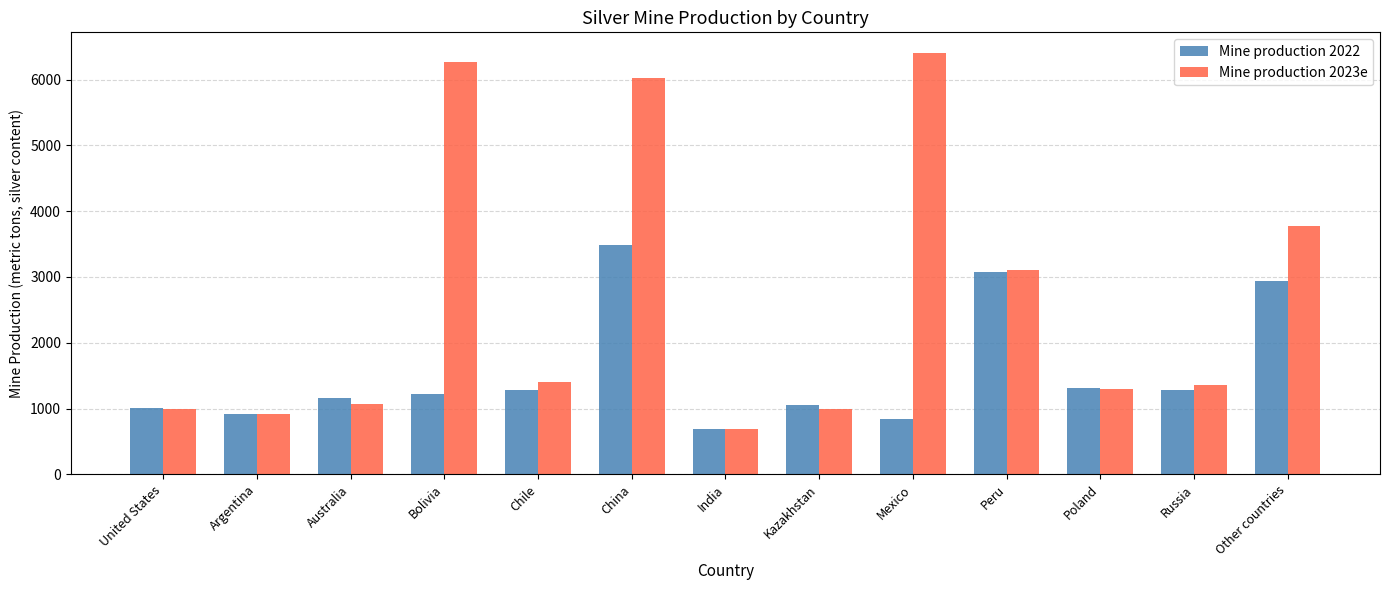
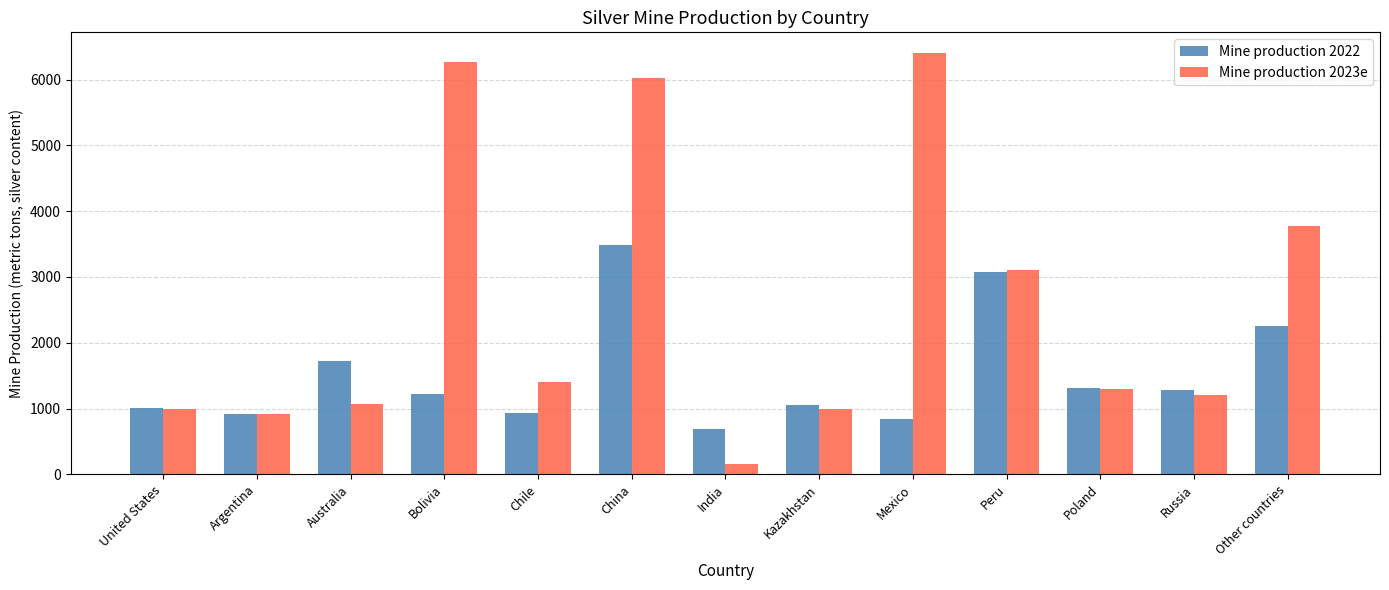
Mine production 2022, Australia: 1200 -> 1700
Mine production 2022, Chile: 1300 -> 900
Mine production 2023e, India: 700 -> 200
Mine production 2023e, Russia: 1400 -> 1200
Mine production 2022, Other countries: 2900 -> 2300
